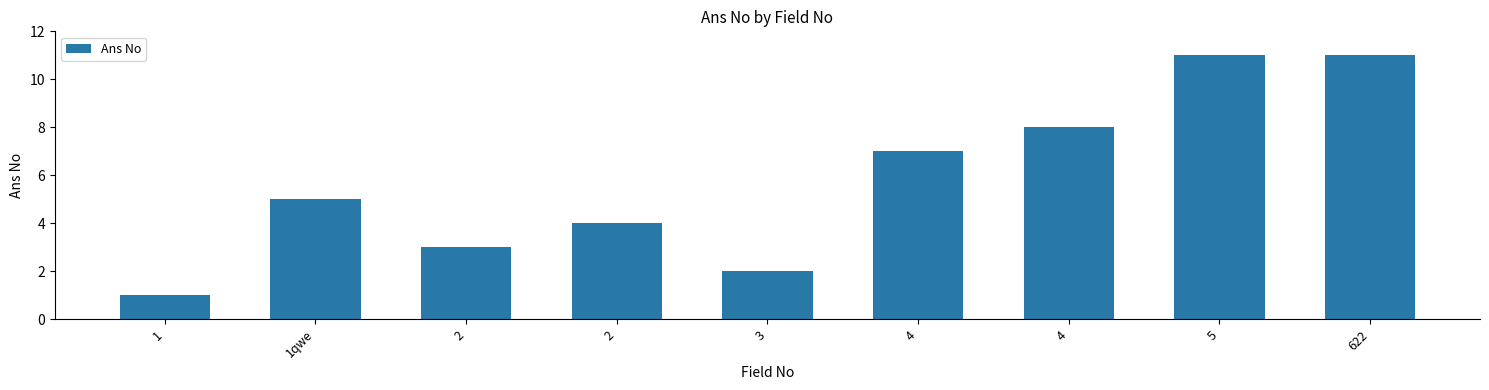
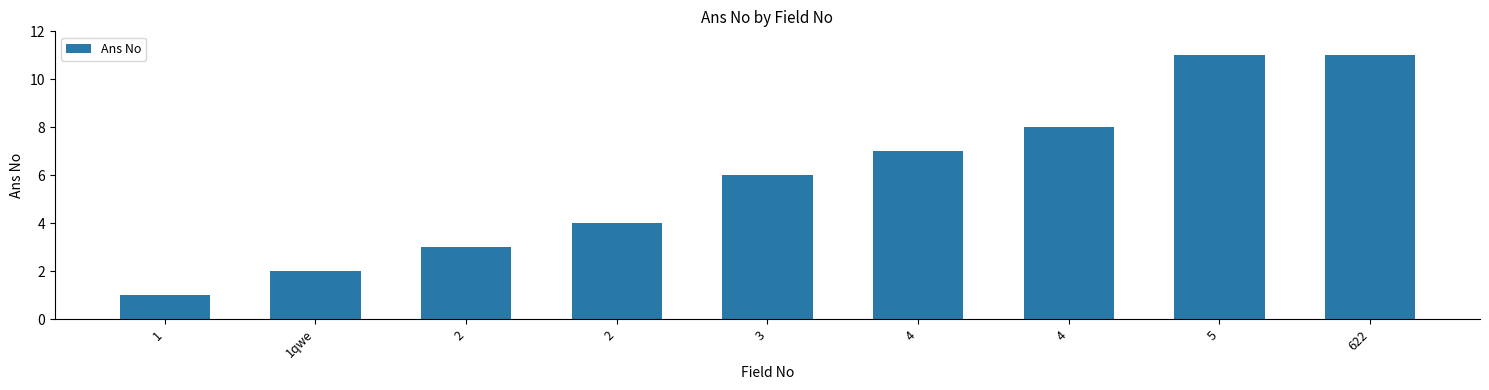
1qwe: 5 -> 2
3: 2 -> 6
